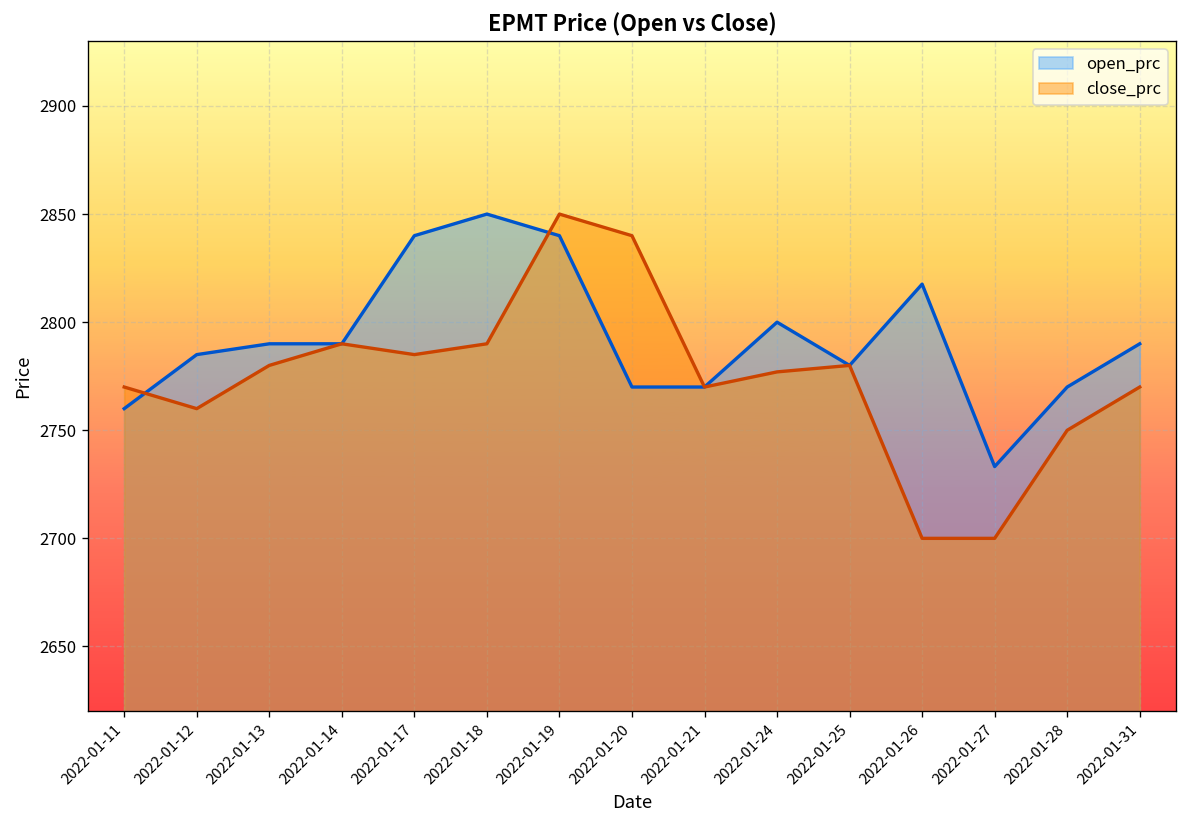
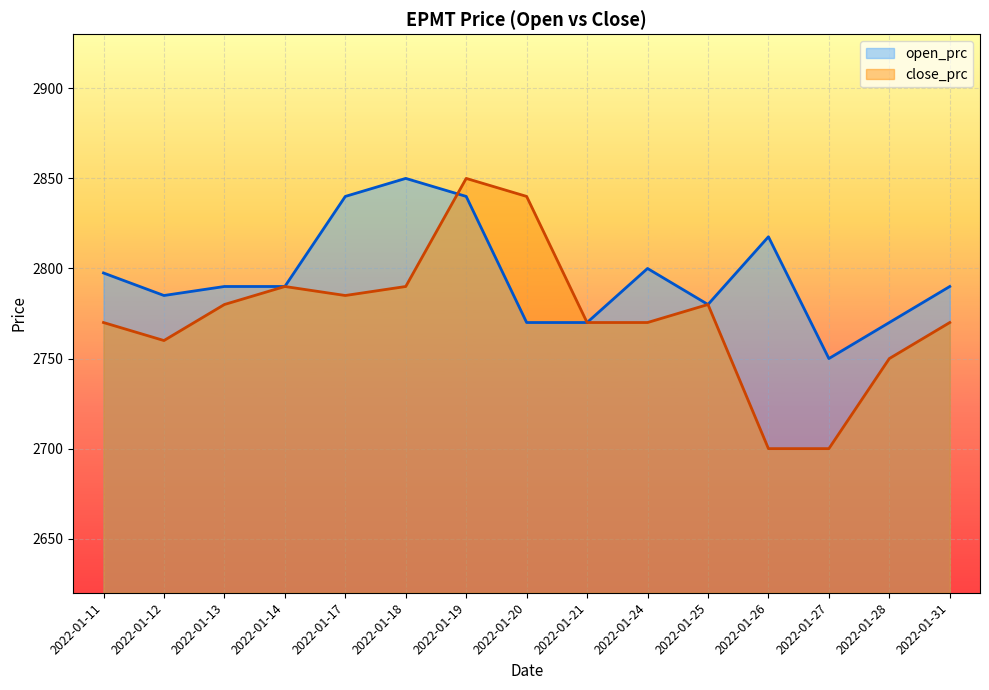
open_prc, 2022-01-11: 2760 -> 2798
close_prc, 2022-01-24: 2777 -> 2770
open_prc, 2022-01-27: 2733 -> 2750
